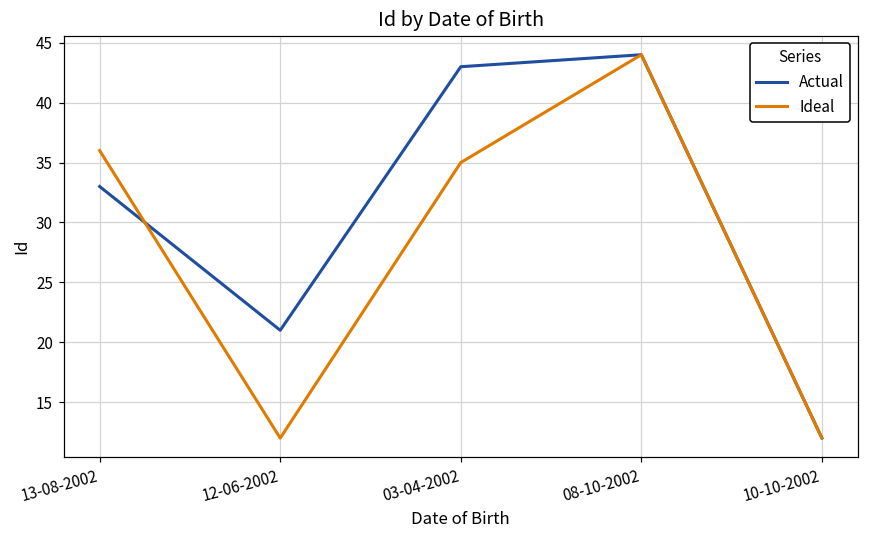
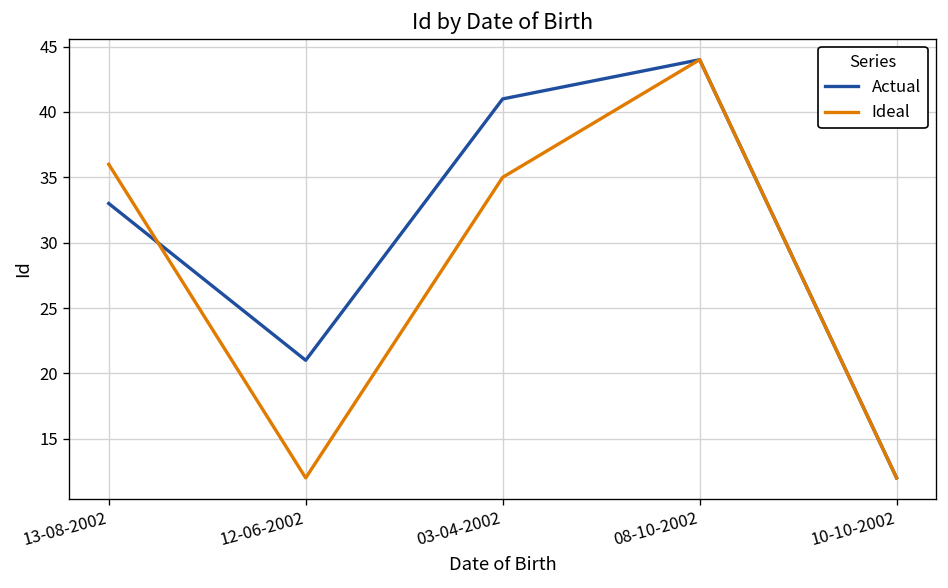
Actual, 03-04-2002: 43 -> 41
